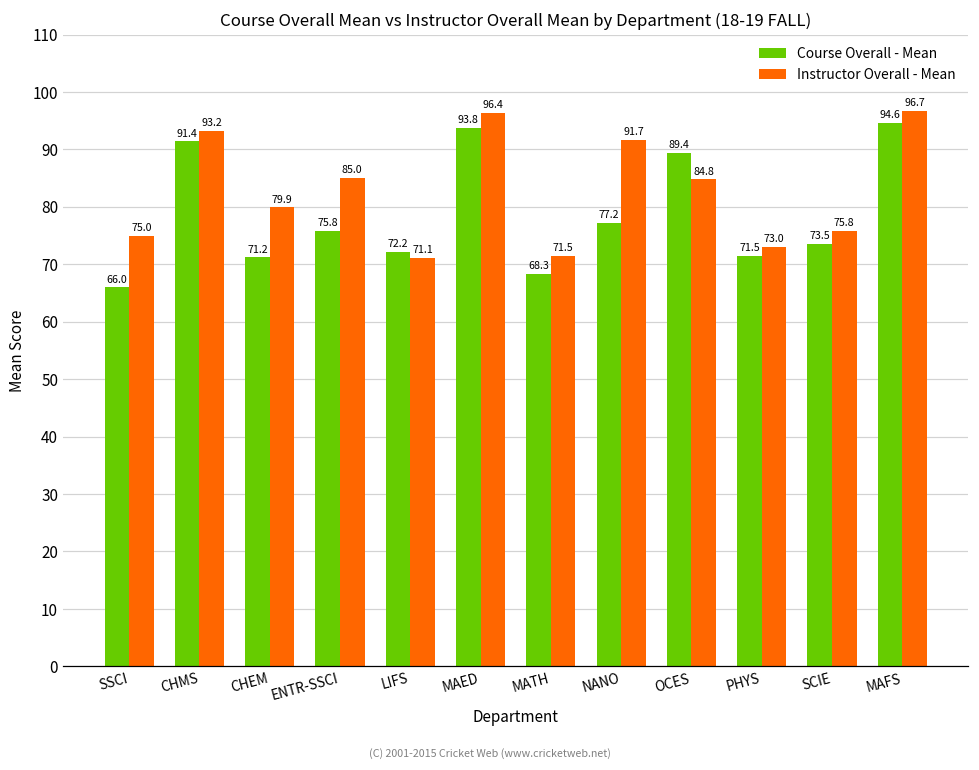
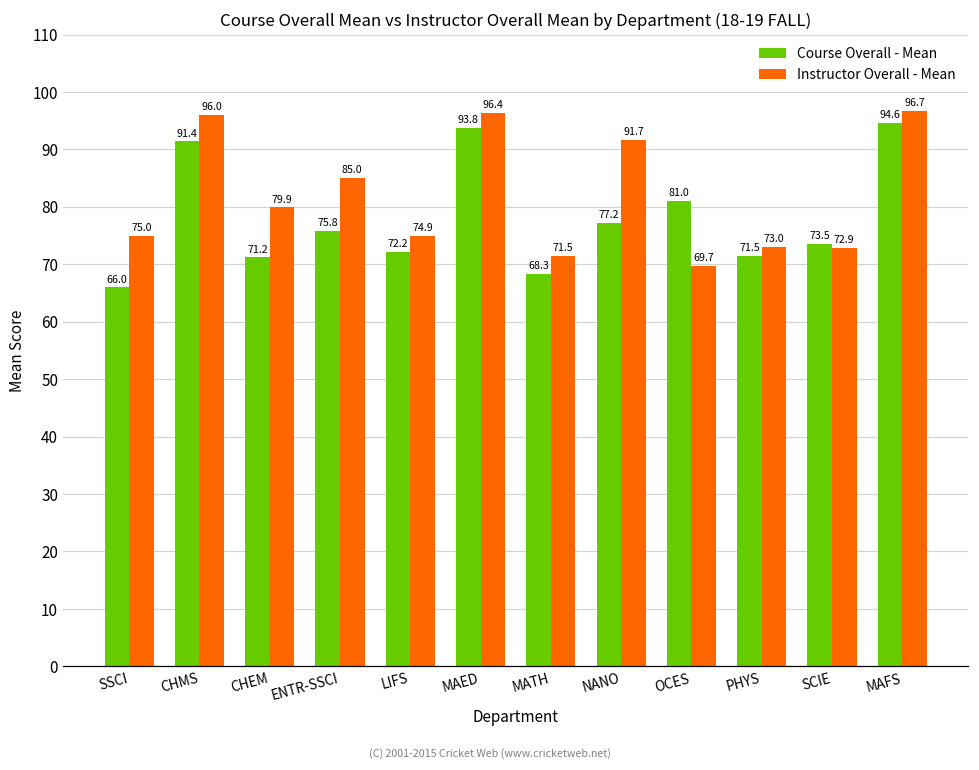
Instructor Overall - Mean, CHMS: 93.2 -> 96.0
Instructor Overall - Mean, LIFS: 71.1 -> 74.9
Course Overall - Mean, OCES: 89.4 -> 81.0
Instructor Overall - Mean, OCES: 84.8 -> 69.7
Instructor Overall - Mean, SCIE: 75.8 -> 72.9
